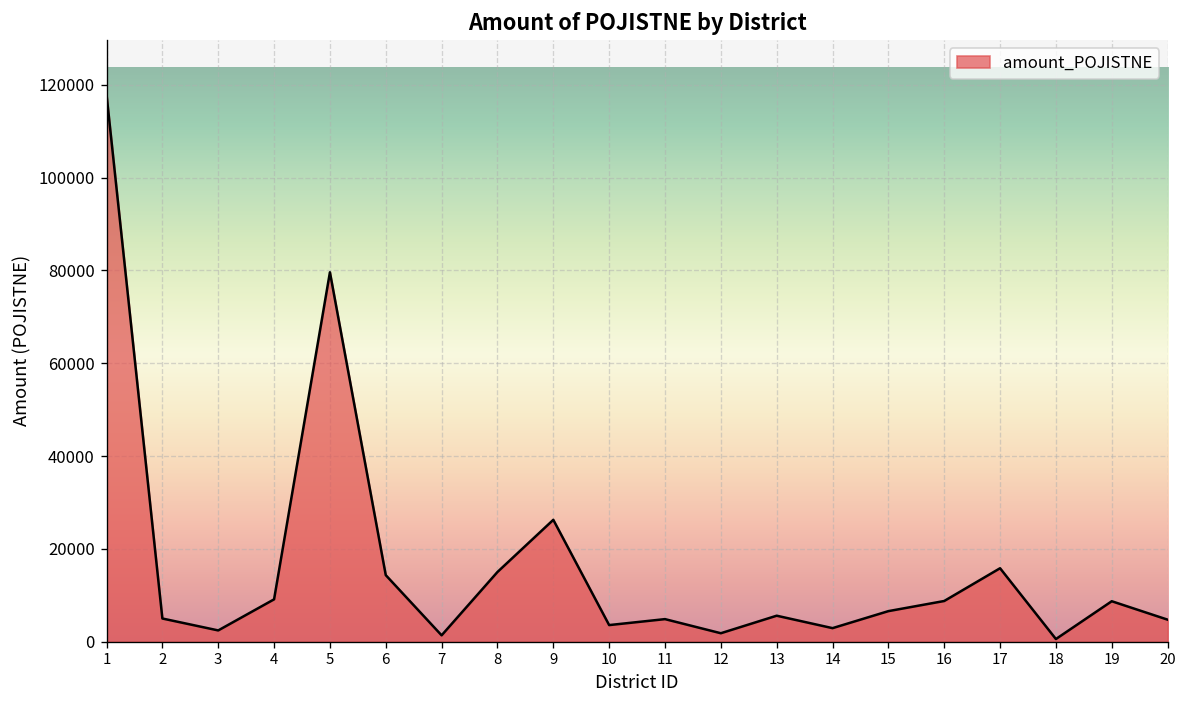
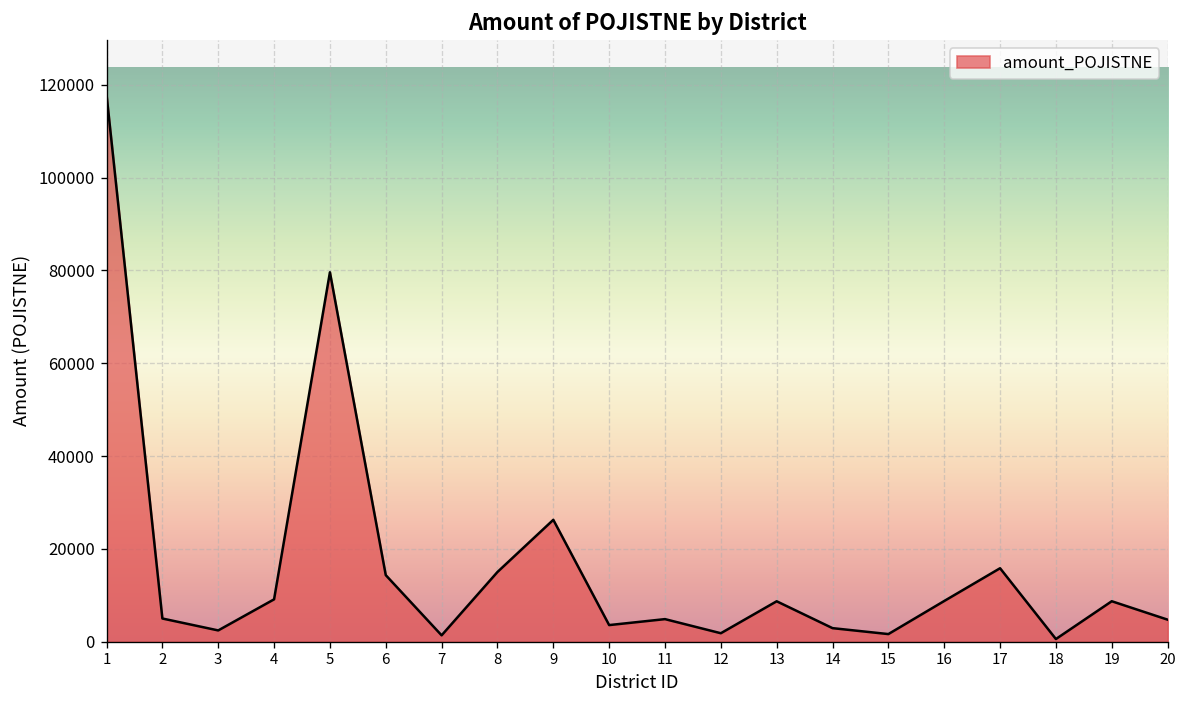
13: 6000 -> 9000
15: 7000 -> 2000
